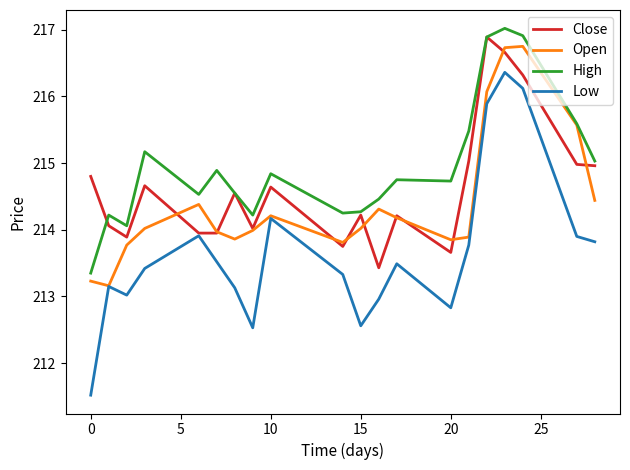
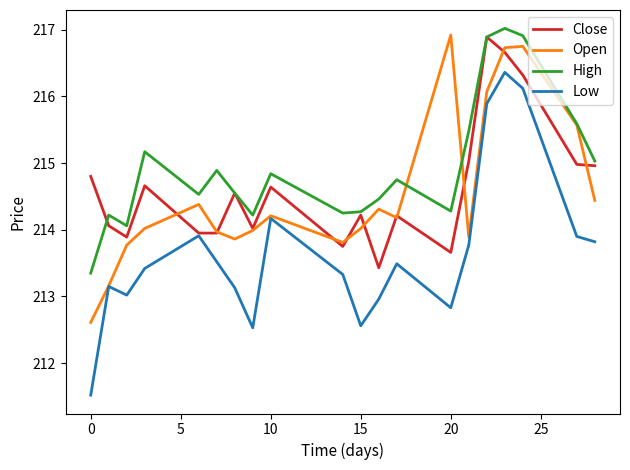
Open, 0: 213.2 -> 212.6
Open, 20: 213.9 -> 216.9
High, 20: 214.7 -> 214.3
